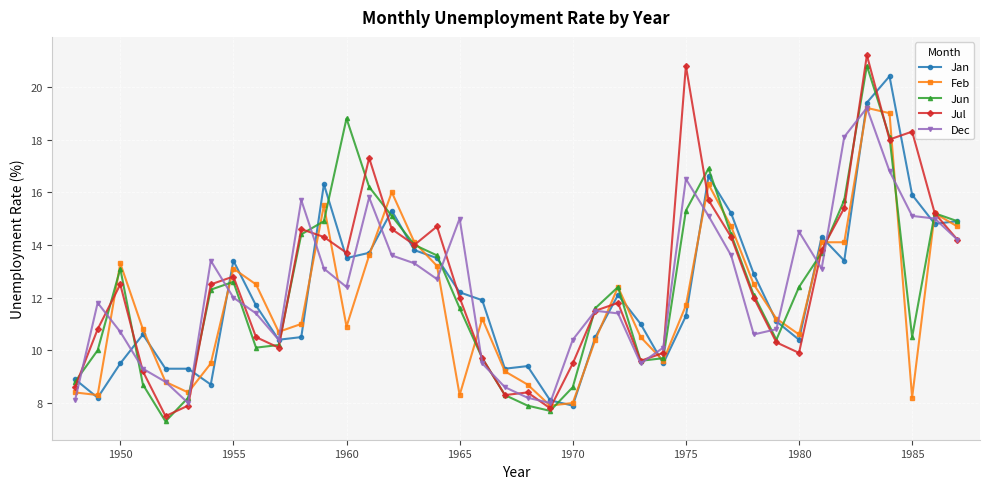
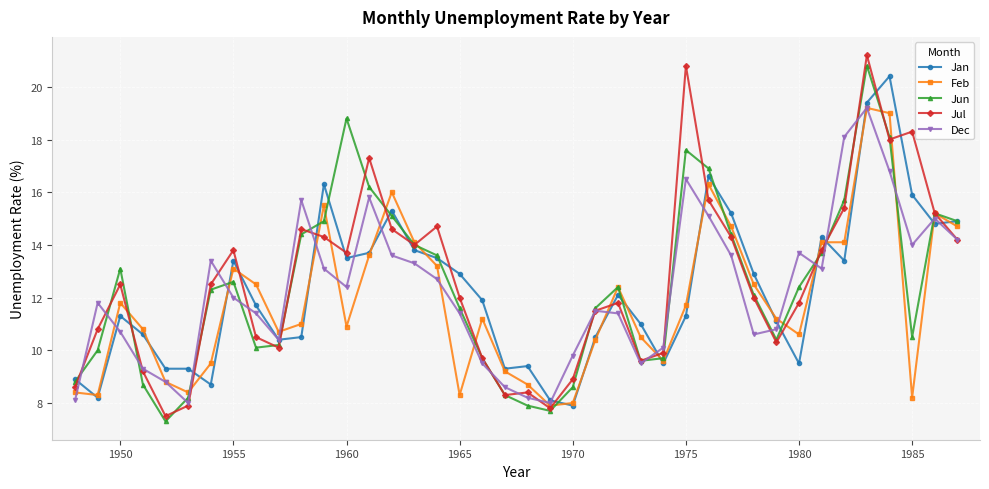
Jan, 1950: 9.5 -> 11.3
Feb, 1950: 13.3 -> 11.8
Jul, 1955: 12.8 -> 13.8
Jan, 1965: 12.2 -> 12.9
Dec, 1965: 15.0 -> 11.4
Jul, 1970: 9.5 -> 8.9
Dec, 1970: 10.4 -> 9.8
Jun, 1975: 15.3 -> 17.6
Jan, 1980: 10.4 -> 9.5
Jul, 1980: 9.9 -> 11.8
Dec, 1980: 14.5 -> 13.7
Dec, 1985: 15.1 -> 14.0
